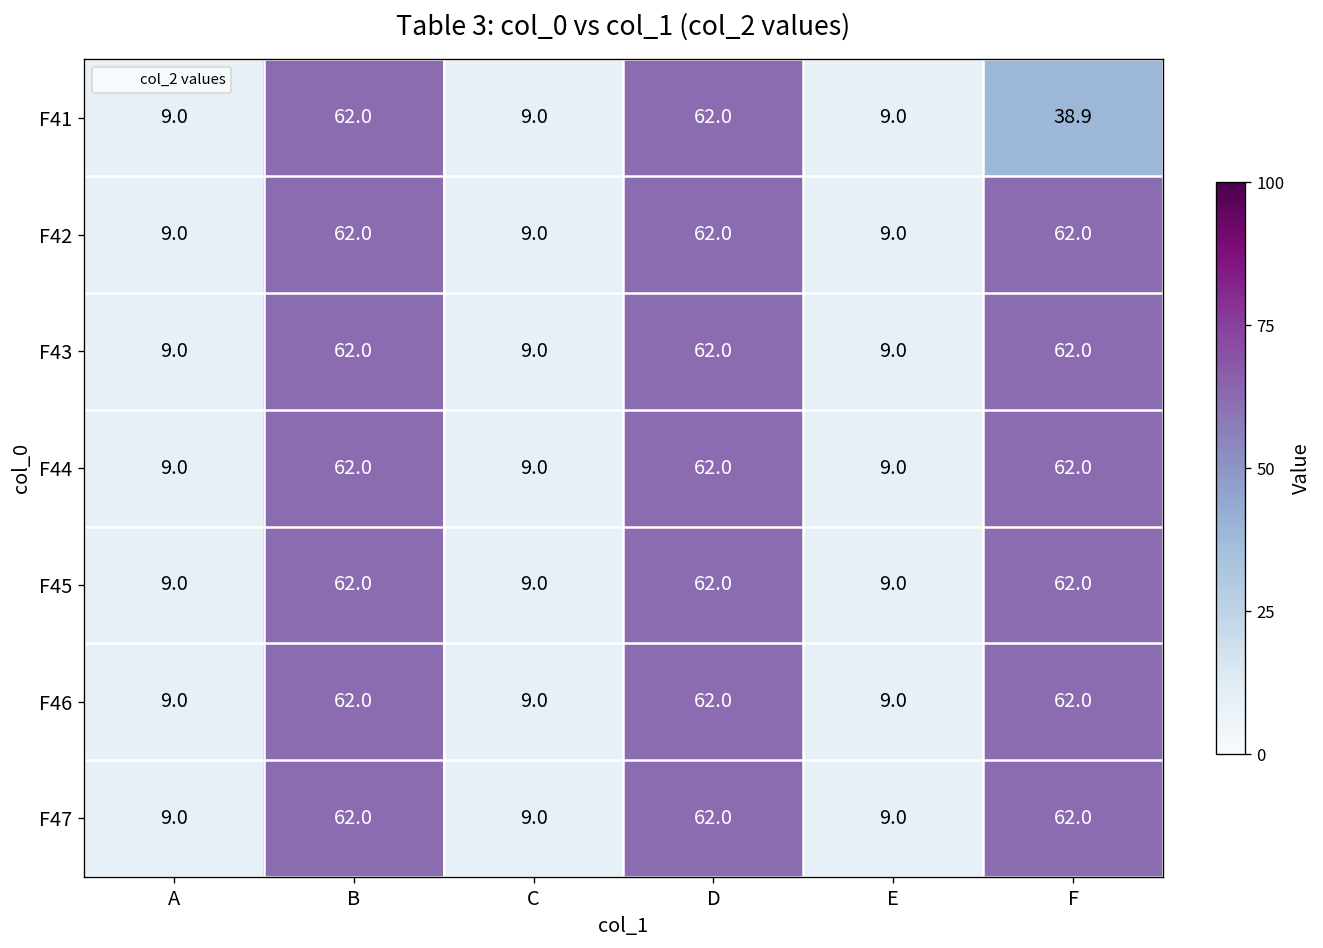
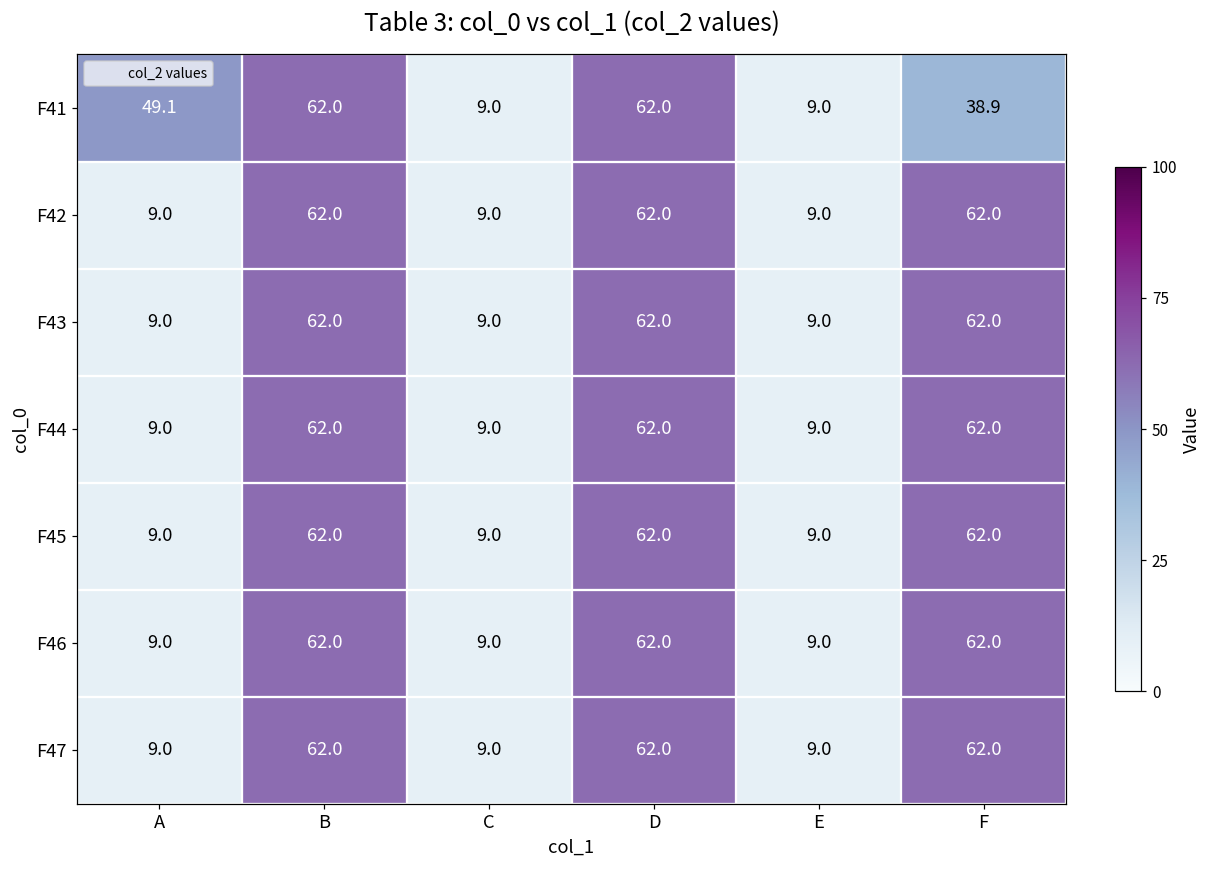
F41, A: 9.0 -> 49.1
